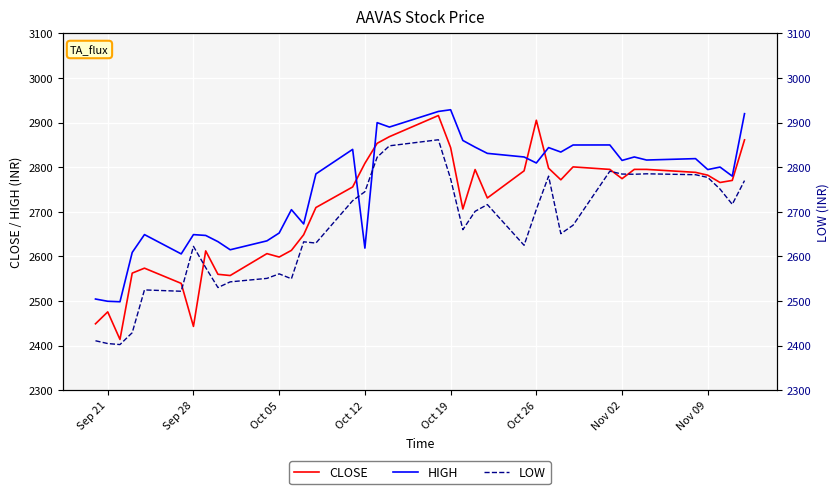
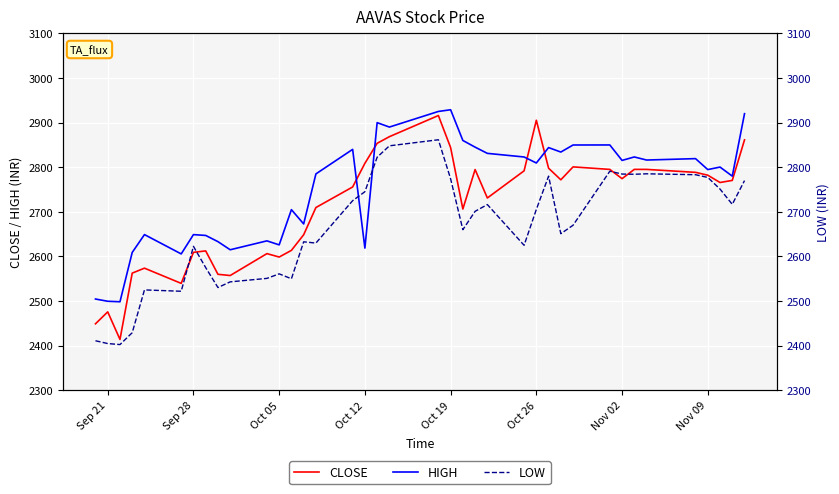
CLOSE, Sep 28: 2440 -> 2610
HIGH, Oct 05: 2650 -> 2630
